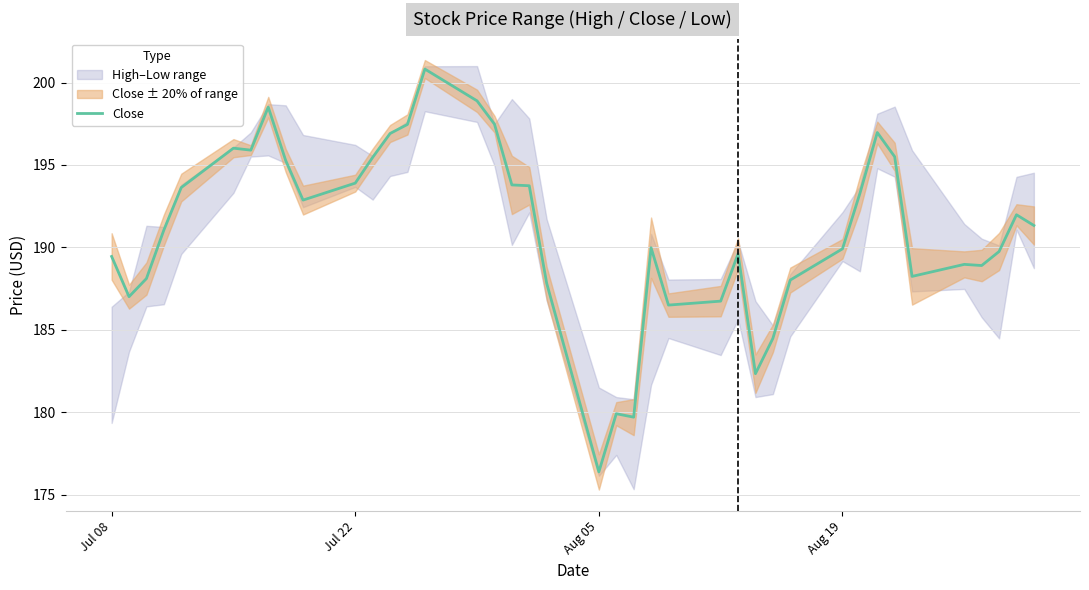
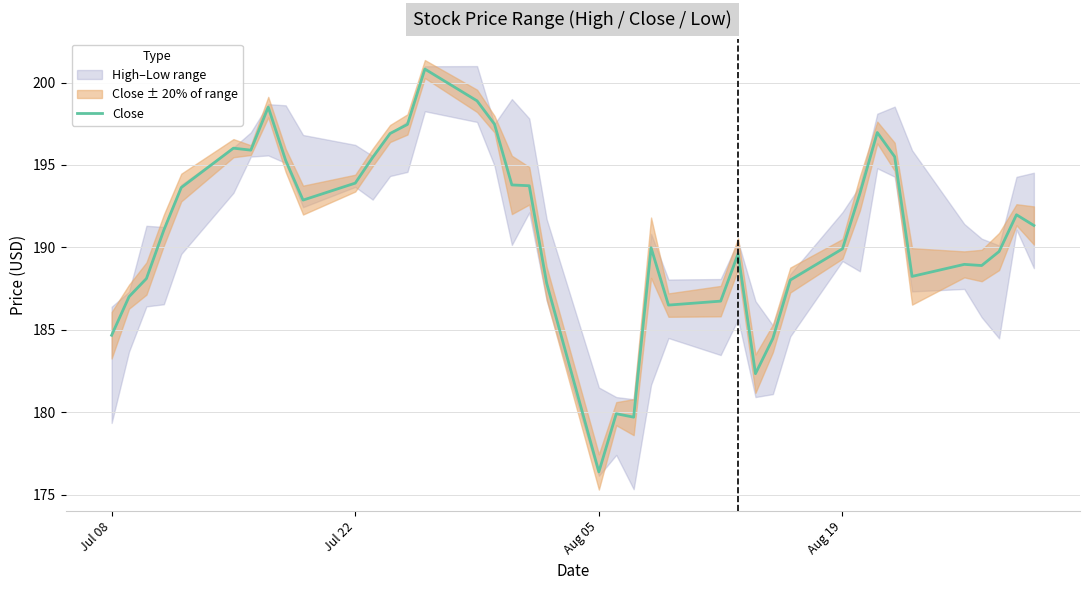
Close, Jul 08: 189.4 -> 184.7
